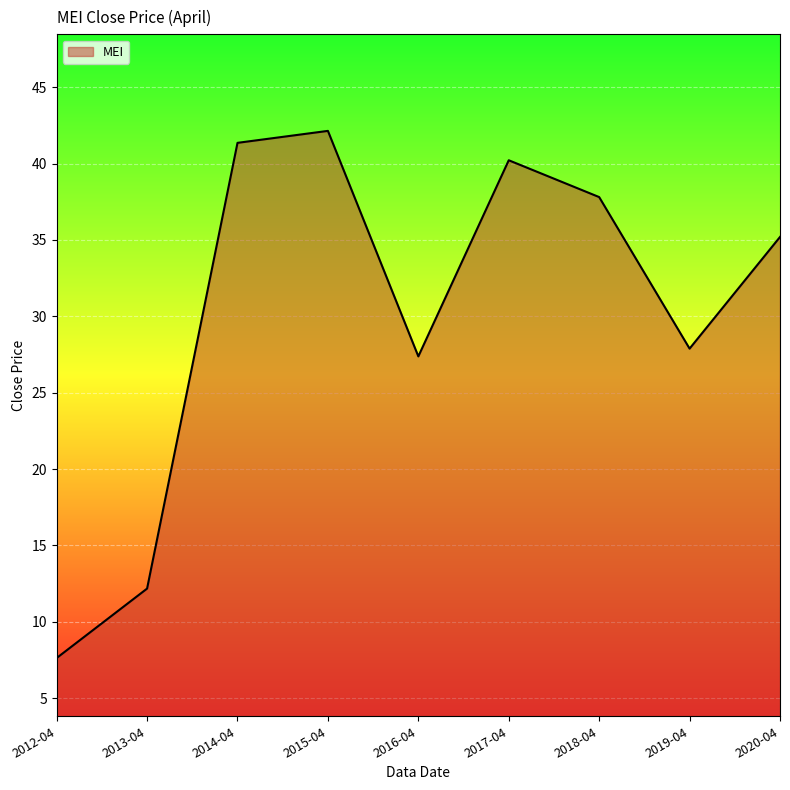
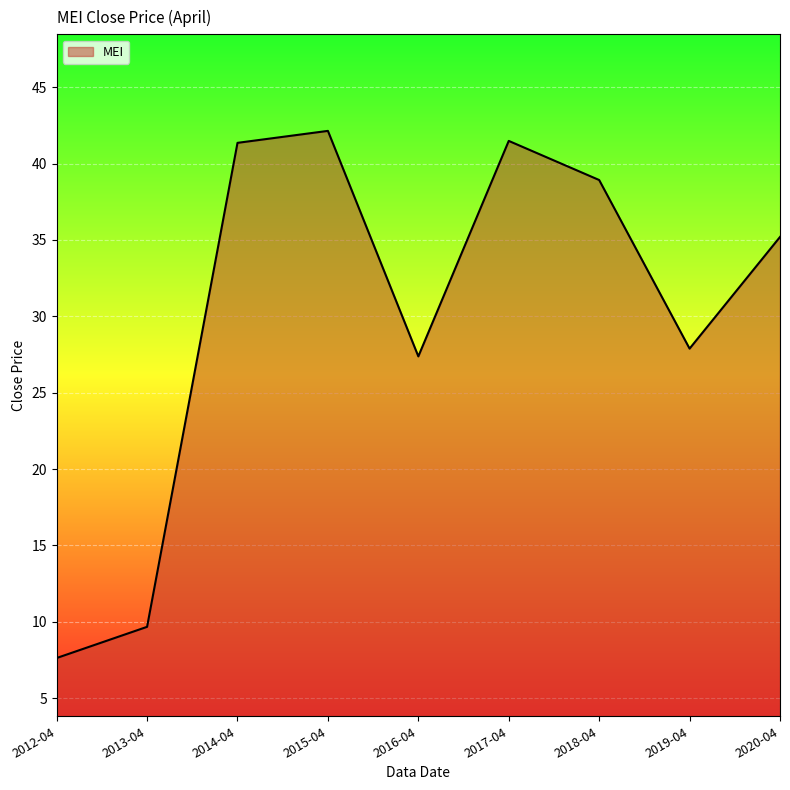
2013-04: 12.2 -> 9.7
2017-04: 40.2 -> 41.5
2018-04: 37.8 -> 38.9
